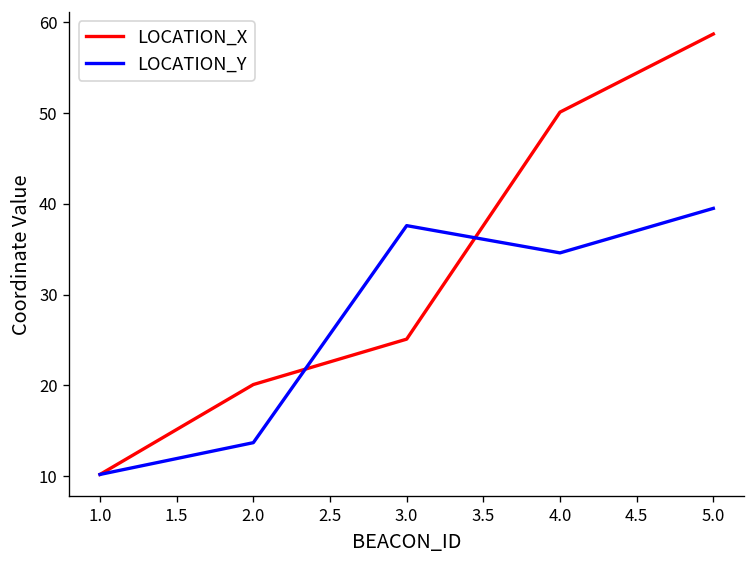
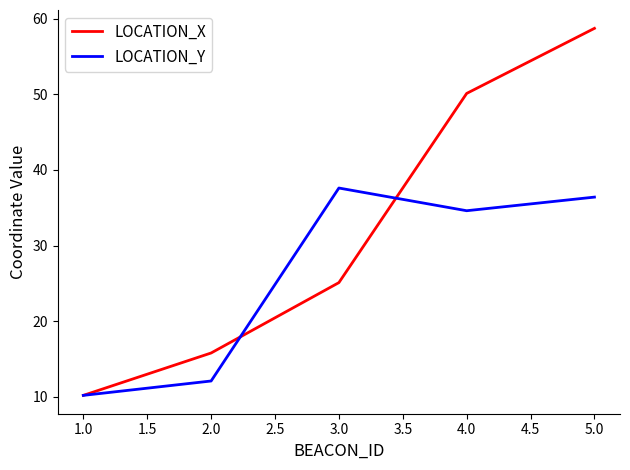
LOCATION_X, 2.0: 20 -> 16
LOCATION_Y, 2.0: 14 -> 12
LOCATION_Y, 5.0: 40 -> 36
